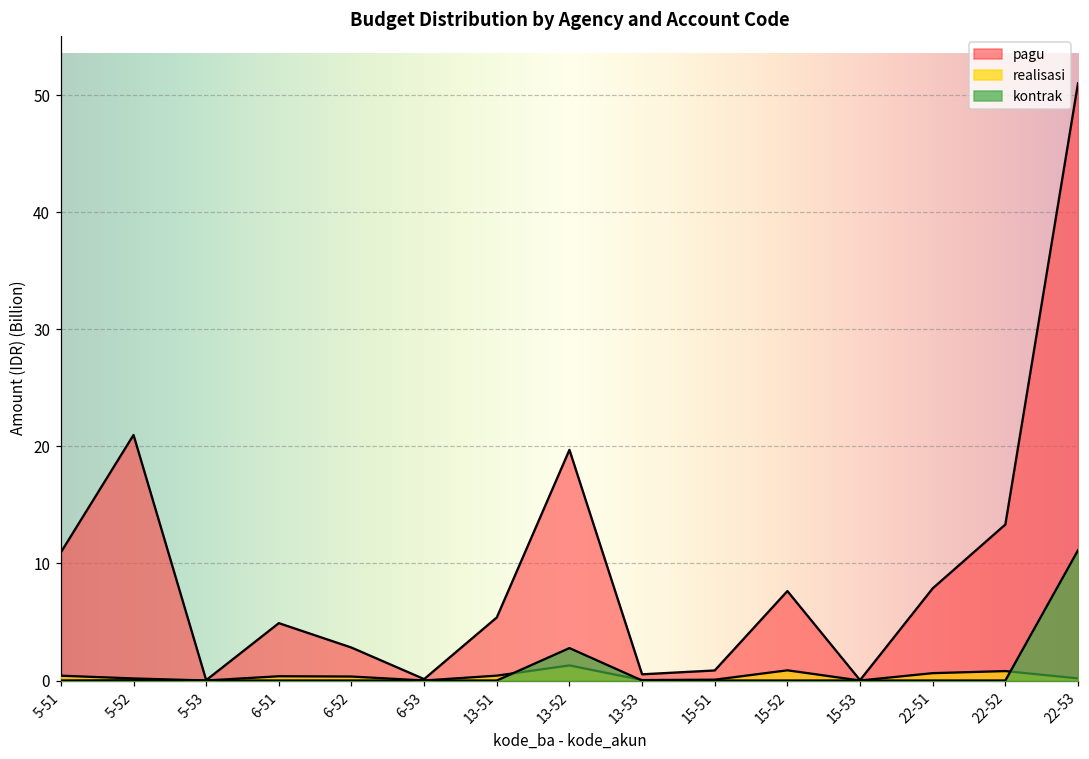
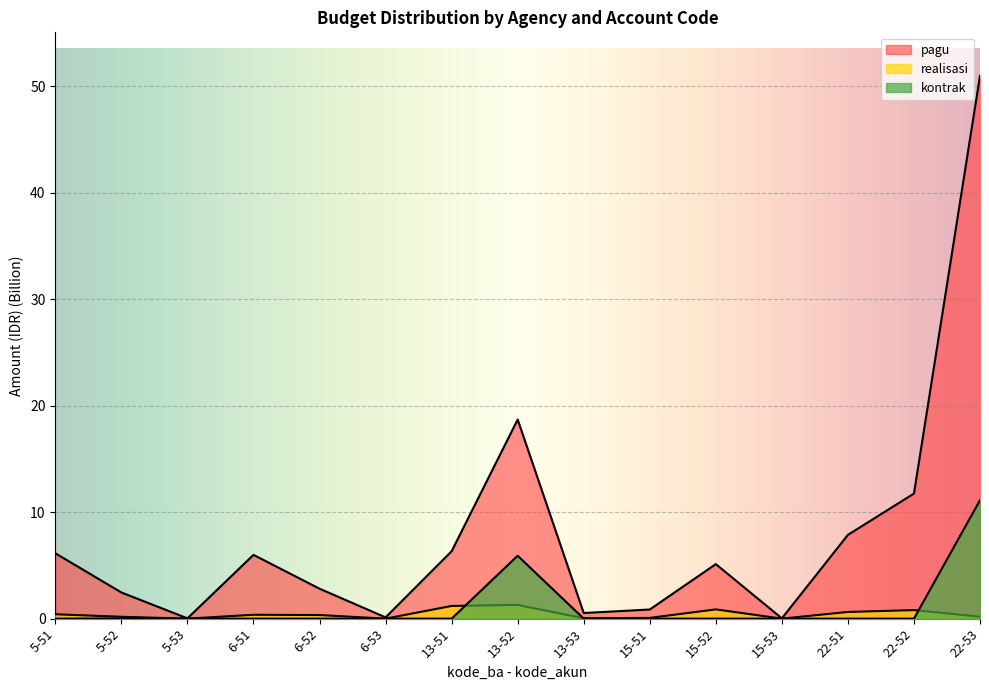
pagu, 5-51: 10.9 -> 6.1
pagu, 5-52: 21.0 -> 2.5
pagu, 6-51: 4.9 -> 6.0
pagu, 13-51: 5.4 -> 6.3
realisasi, 13-51: 0.4 -> 1.2
pagu, 13-52: 19.7 -> 18.7
kontrak, 13-52: 2.8 -> 5.9
pagu, 15-52: 7.6 -> 5.1
pagu, 22-52: 13.3 -> 11.8
